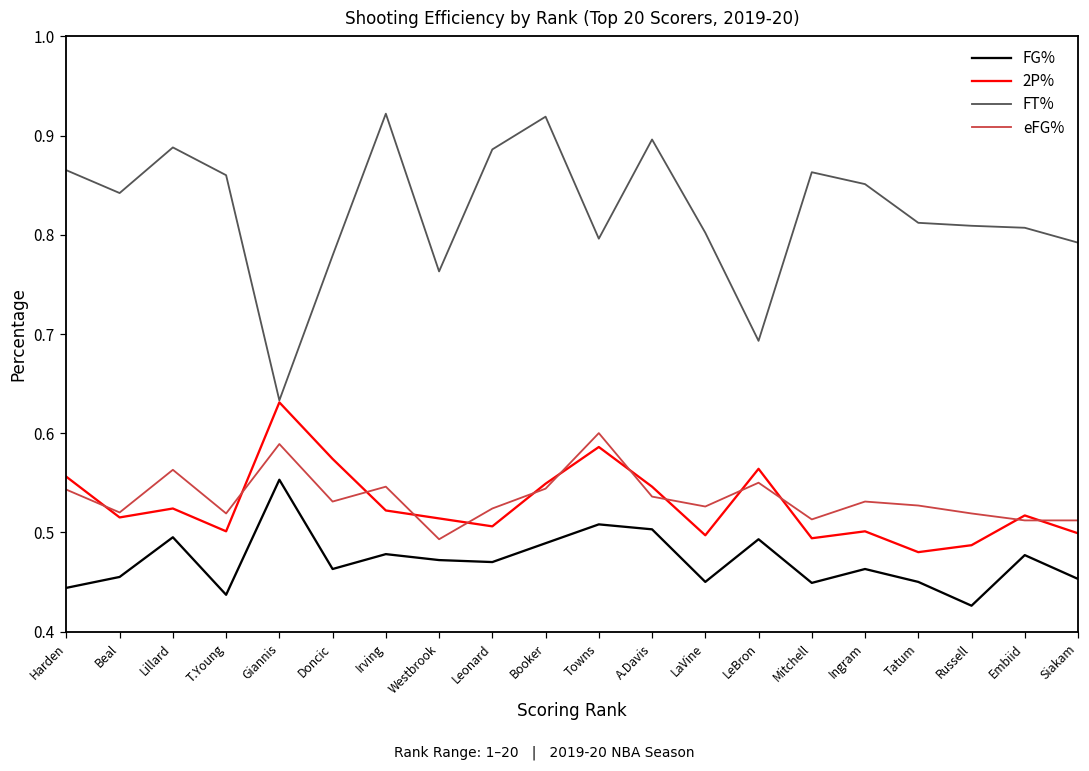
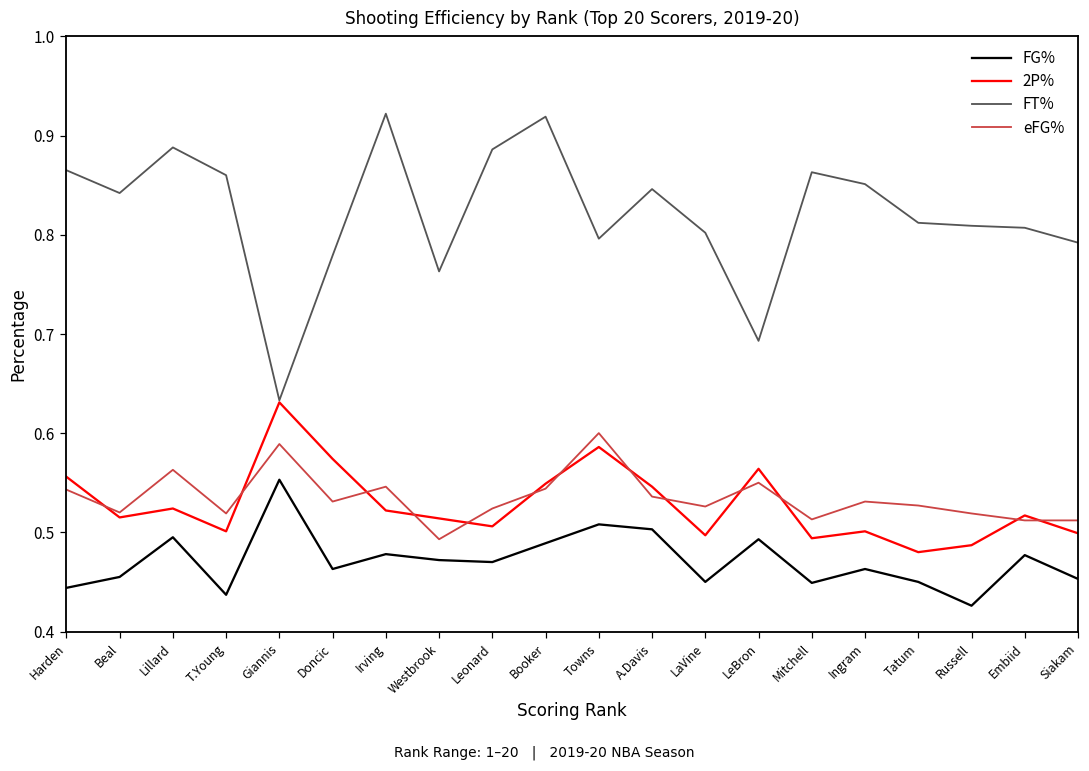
FT%, A.Davis: 0.90 -> 0.85
